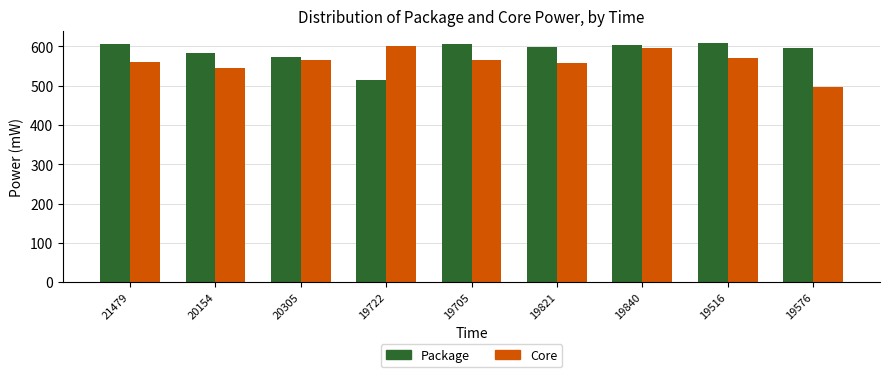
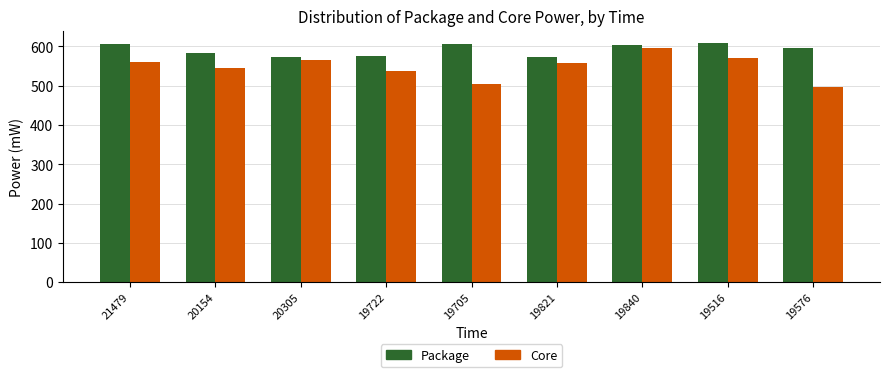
Package, 19722: 510 -> 580
Core, 19722: 600 -> 540
Core, 19705: 570 -> 500
Package, 19821: 600 -> 570
